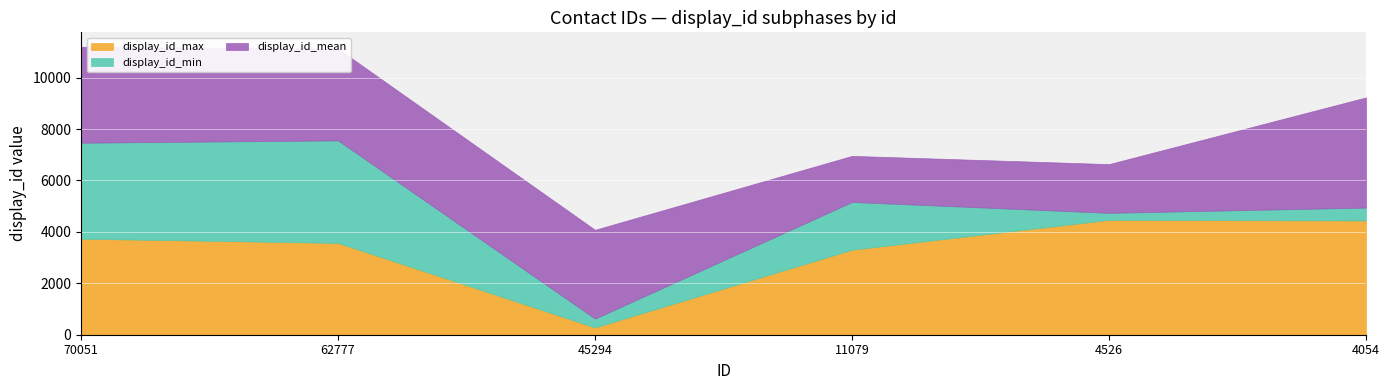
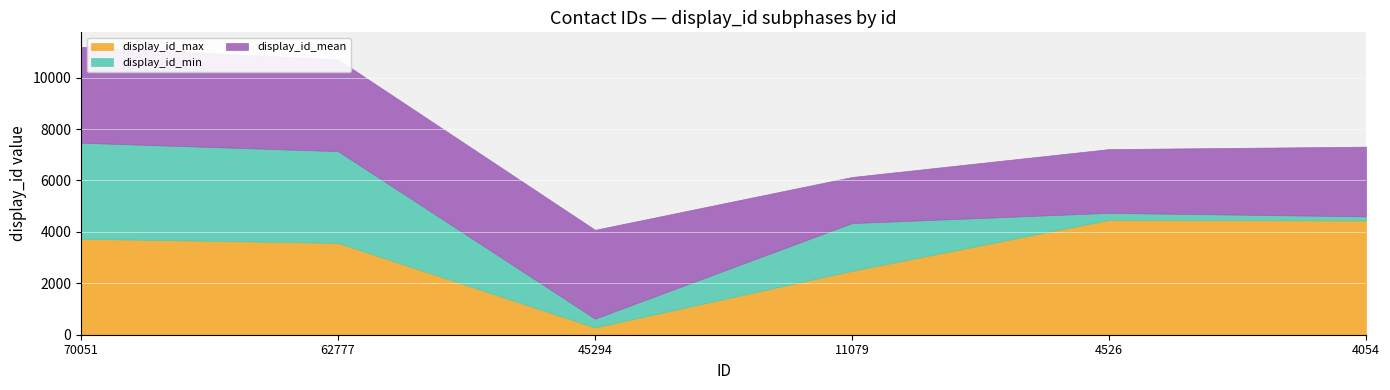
display_id_min, 62777: 4000 -> 3600
display_id_max, 11079: 3300 -> 2500
display_id_mean, 4526: 1900 -> 2500
display_id_min, 4054: 500 -> 200
display_id_mean, 4054: 4300 -> 2700
